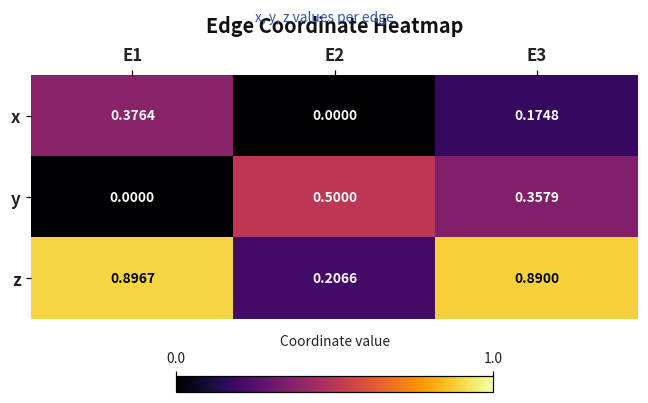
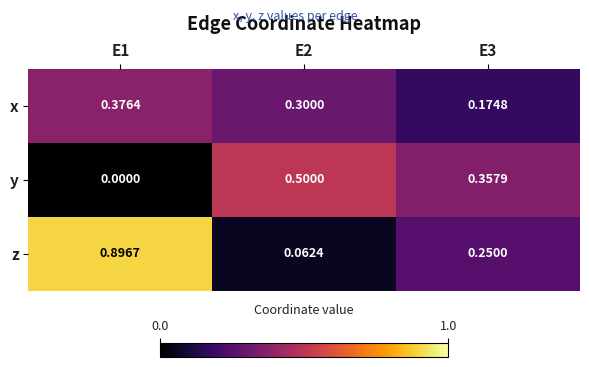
x, E2: 0.0000 -> 0.3000
z, E2: 0.2066 -> 0.0624
z, E3: 0.8900 -> 0.2500
